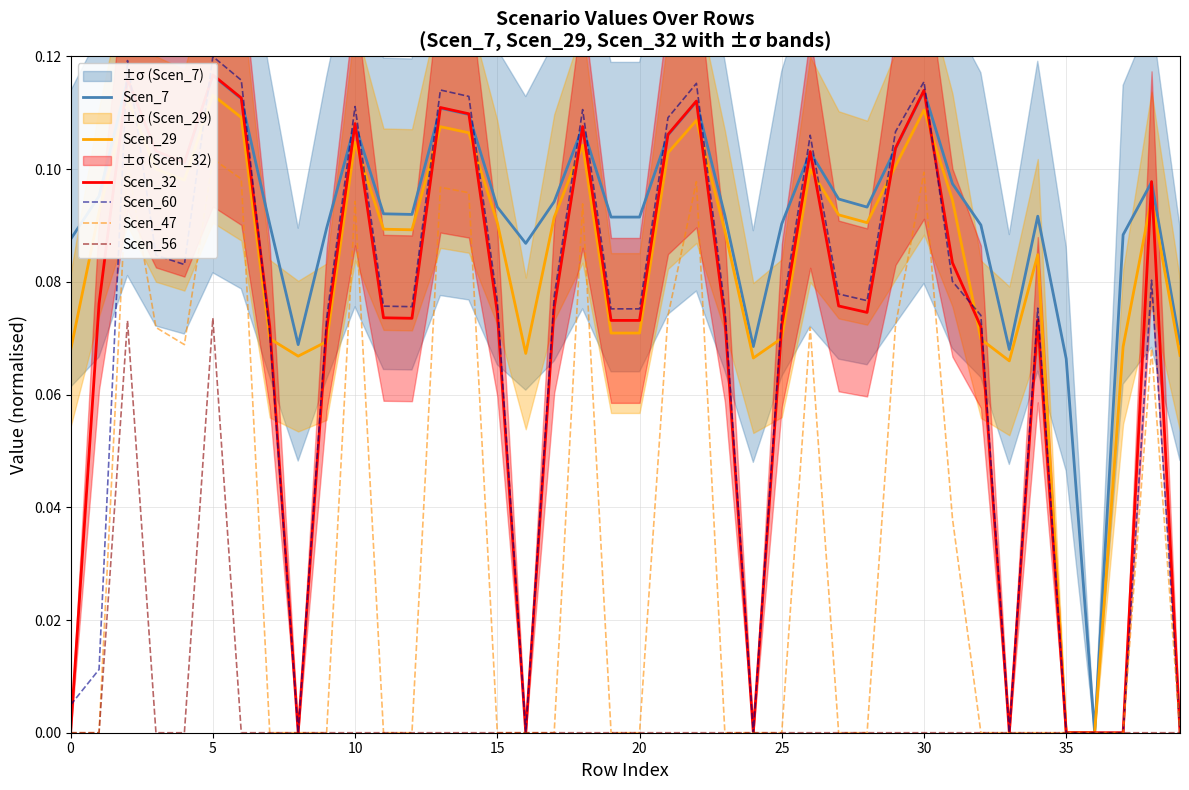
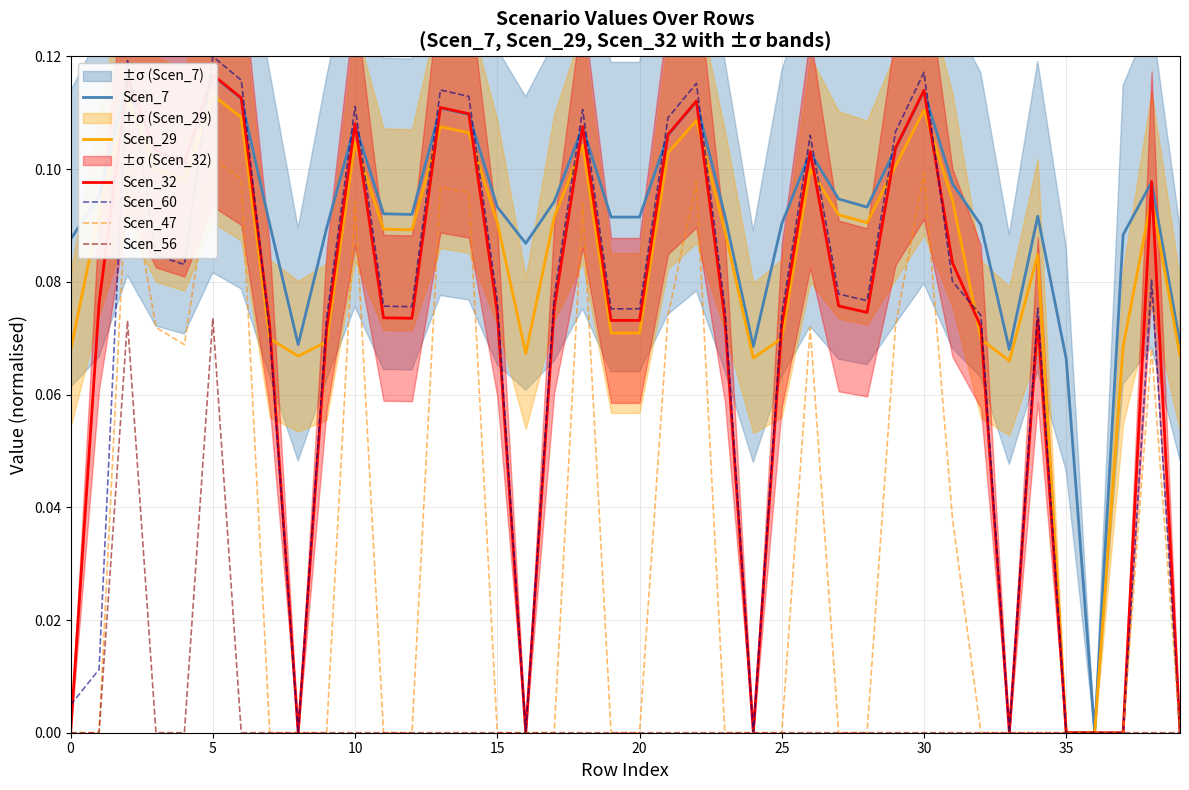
Scen_60, 30: 0.116 -> 0.117
